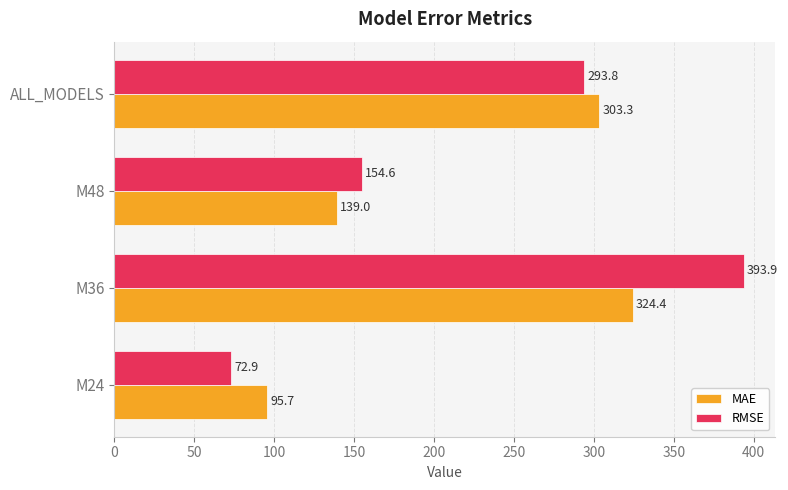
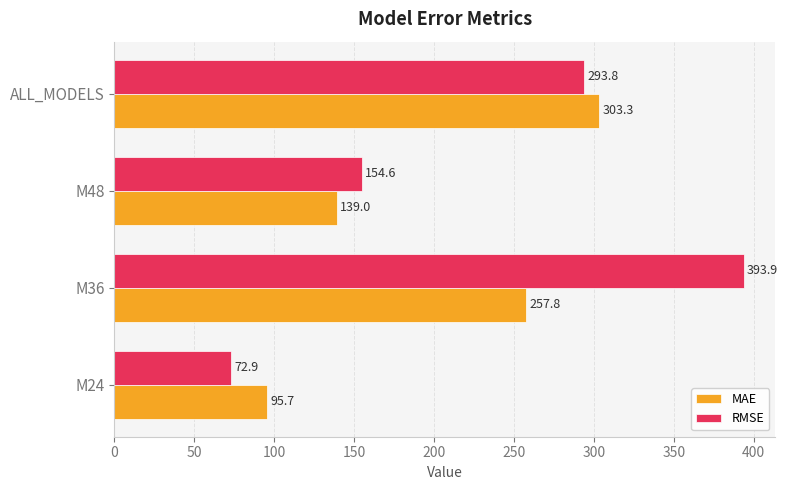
MAE, M36: 324.4 -> 257.8
